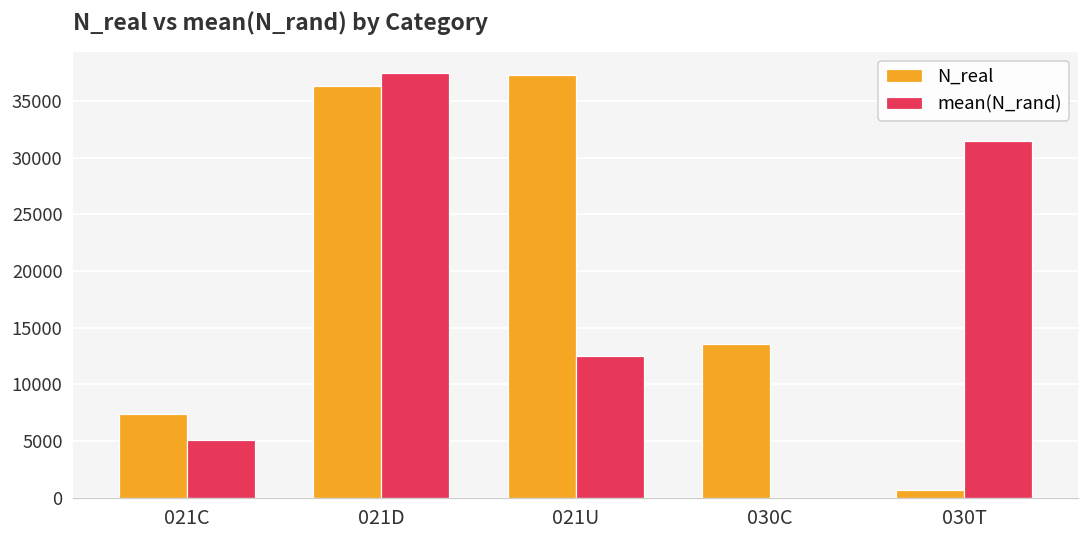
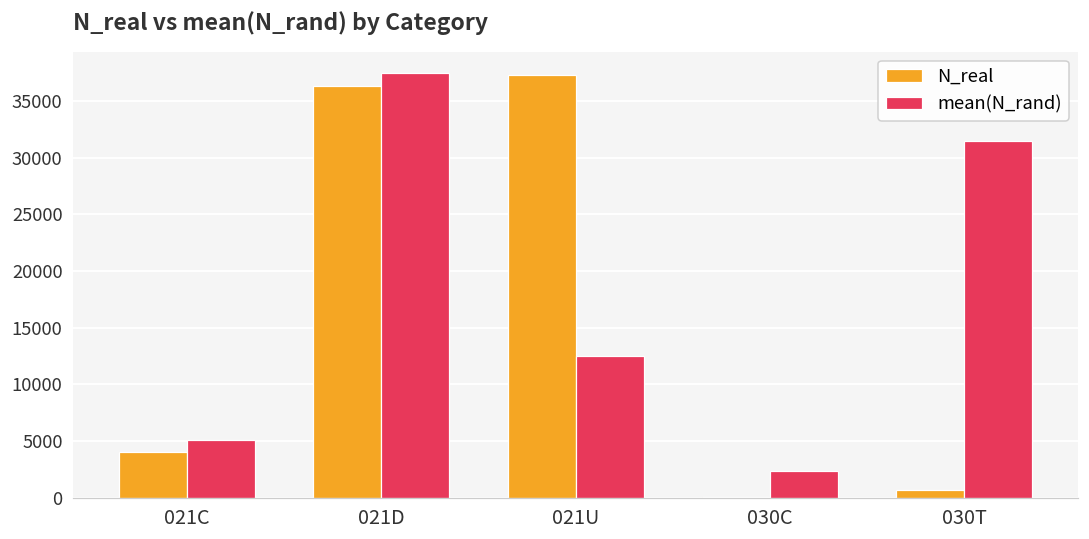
N_real, 021C: 7400 -> 4100
N_real, 030C: 13500 -> 0
mean(N_rand), 030C: 0 -> 2400
